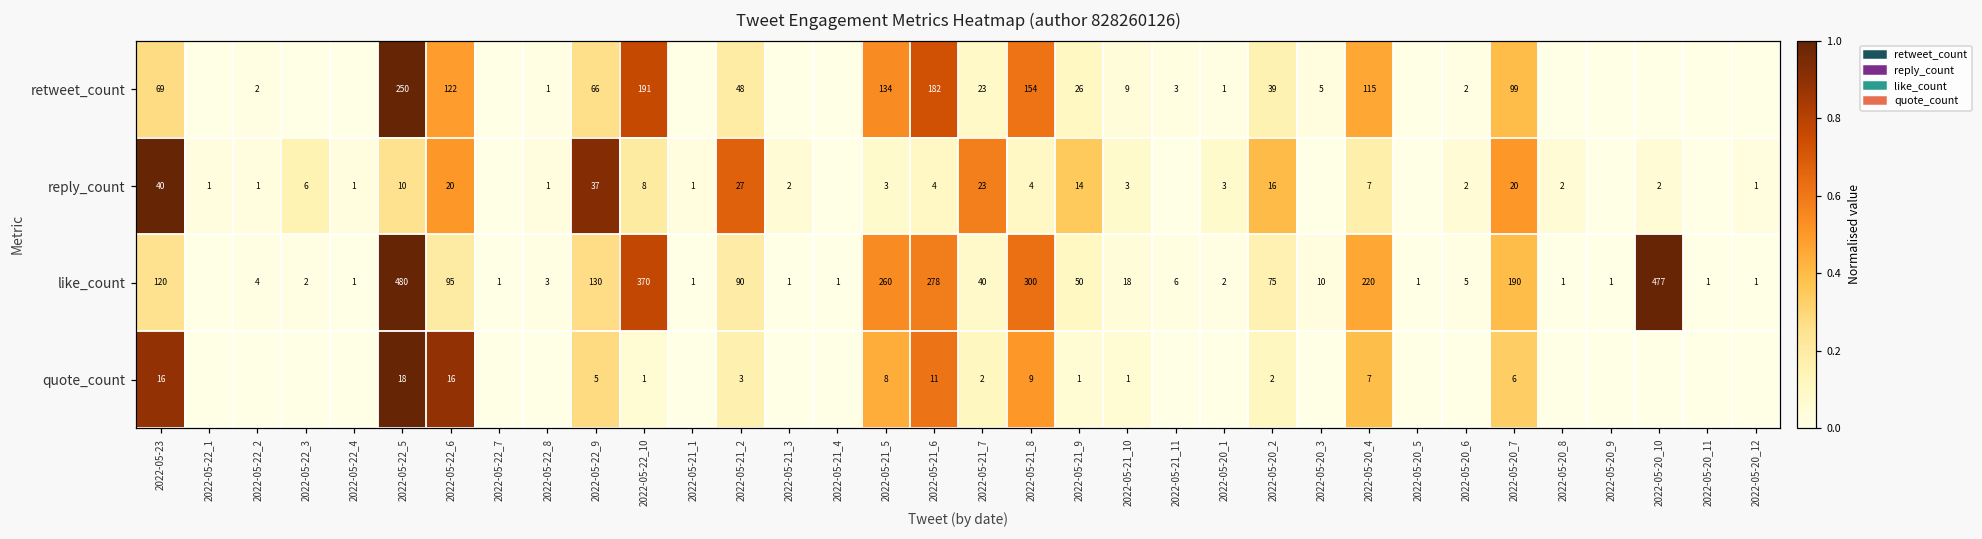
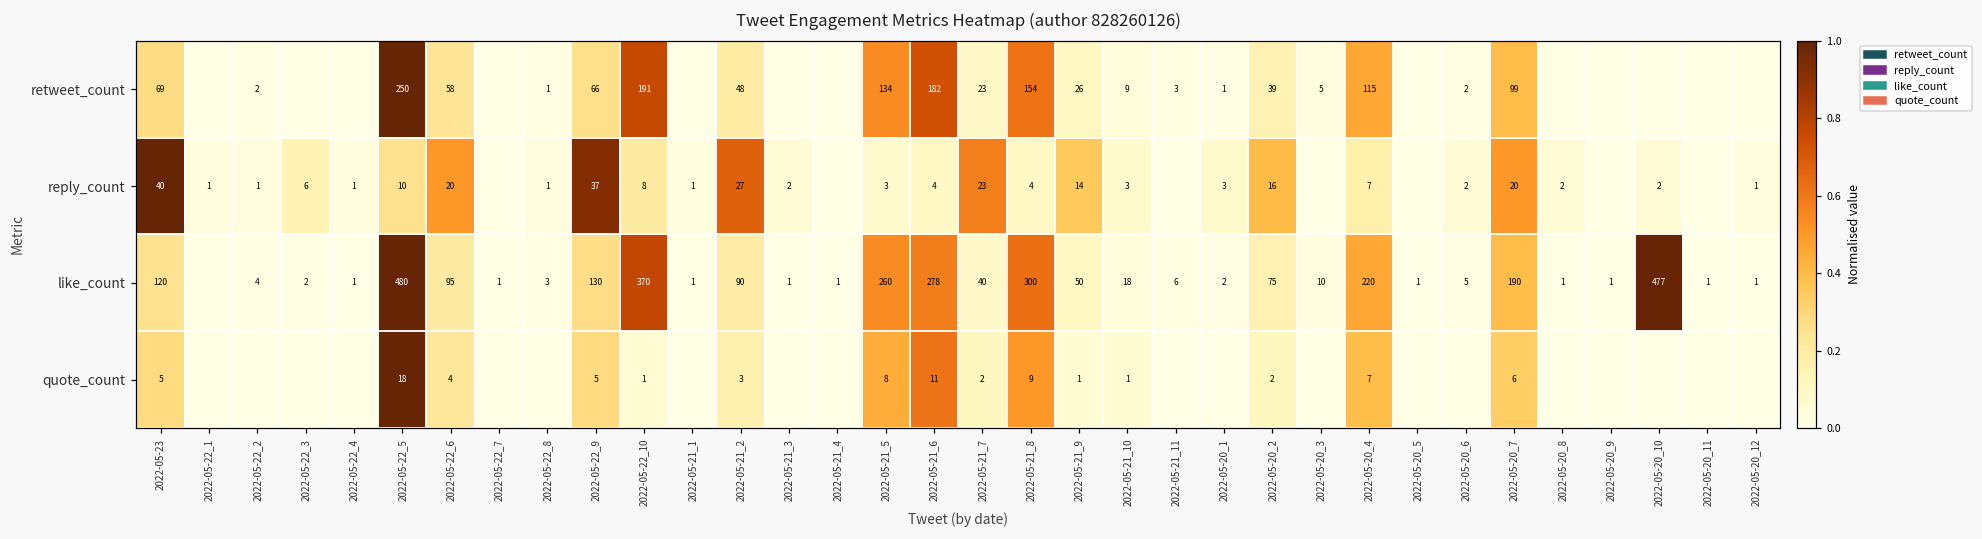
retweet_count, 2022-05-22_6: 122 -> 58
quote_count, 2022-05-23: 16 -> 5
quote_count, 2022-05-22_6: 16 -> 4
